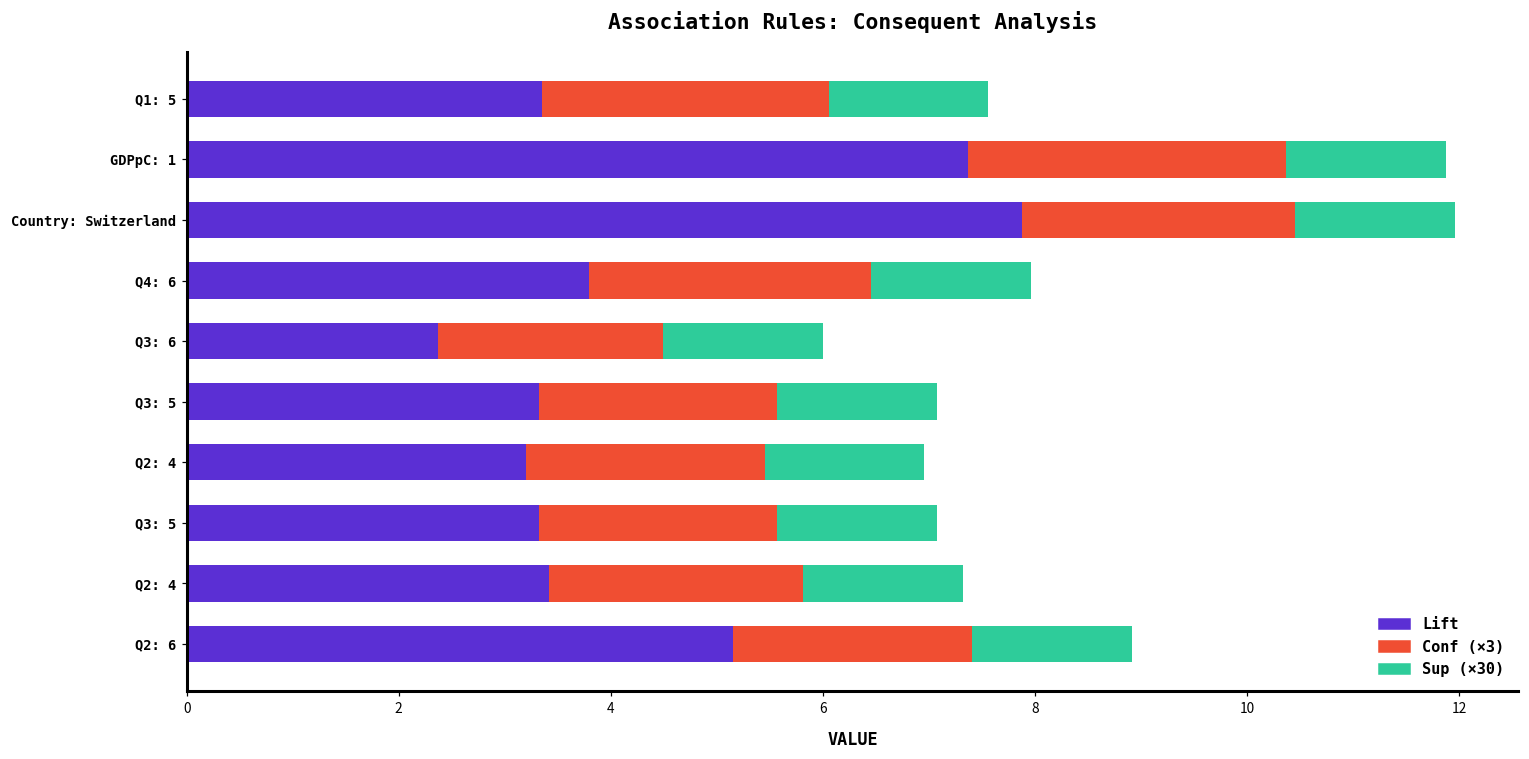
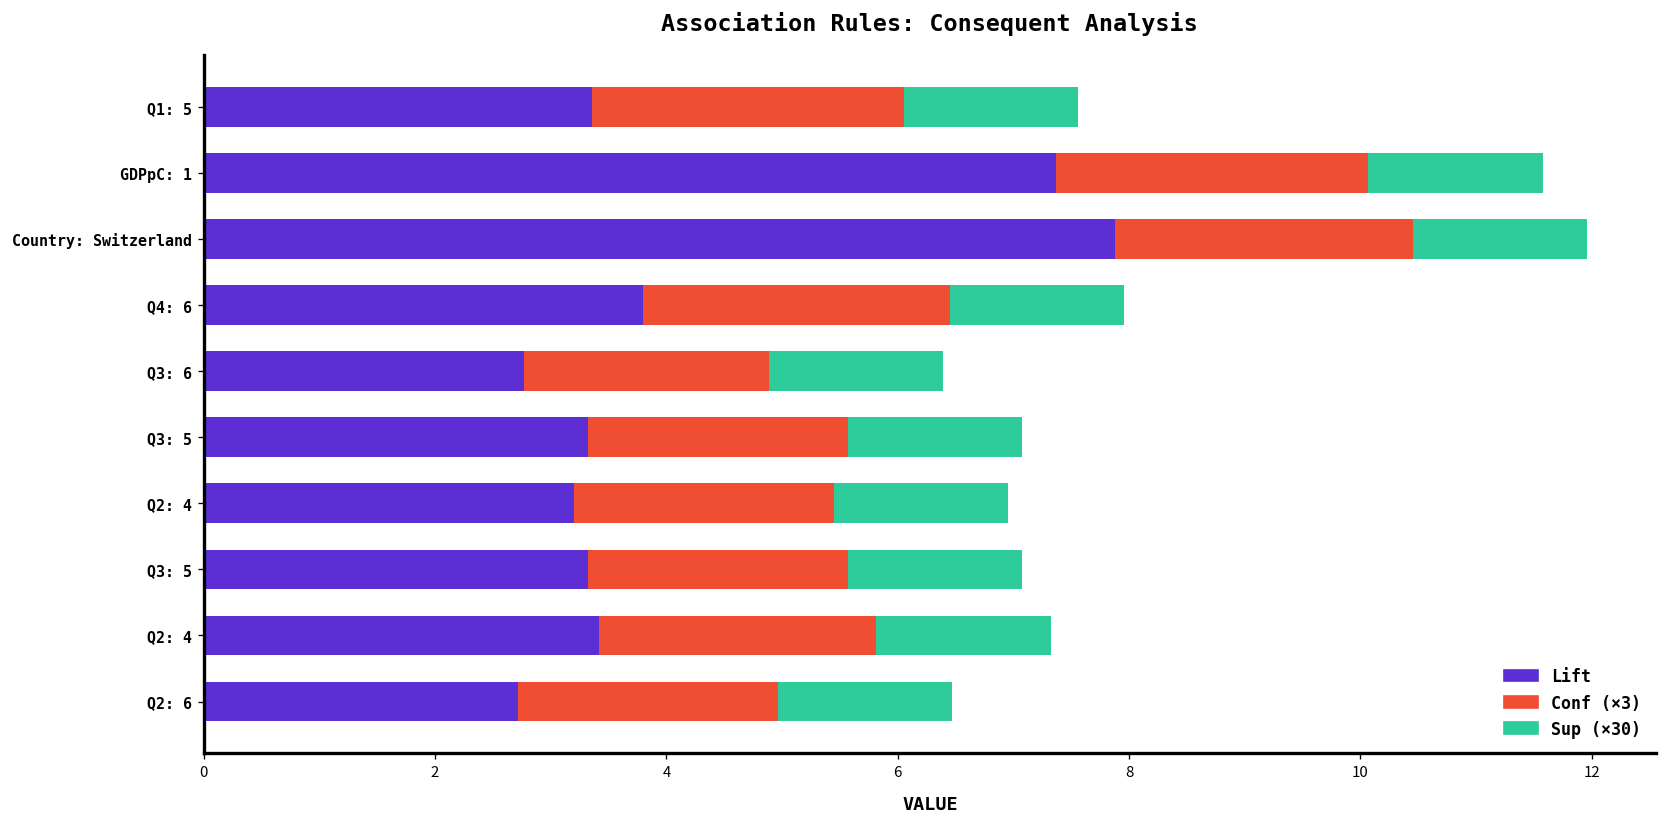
Conf (×3), GDPpC: 1: 3.0 -> 2.7
Lift, Q3: 6: 2.4 -> 2.8
Lift, Q2: 6: 5.2 -> 2.7
